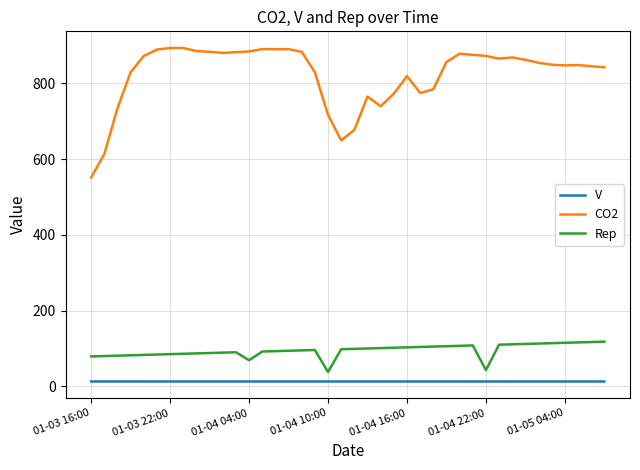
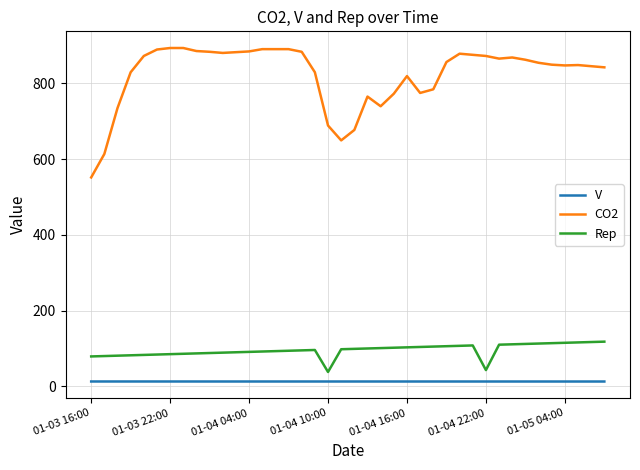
Rep, 01-04 04:00: 70 -> 90
CO2, 01-04 10:00: 720 -> 690
